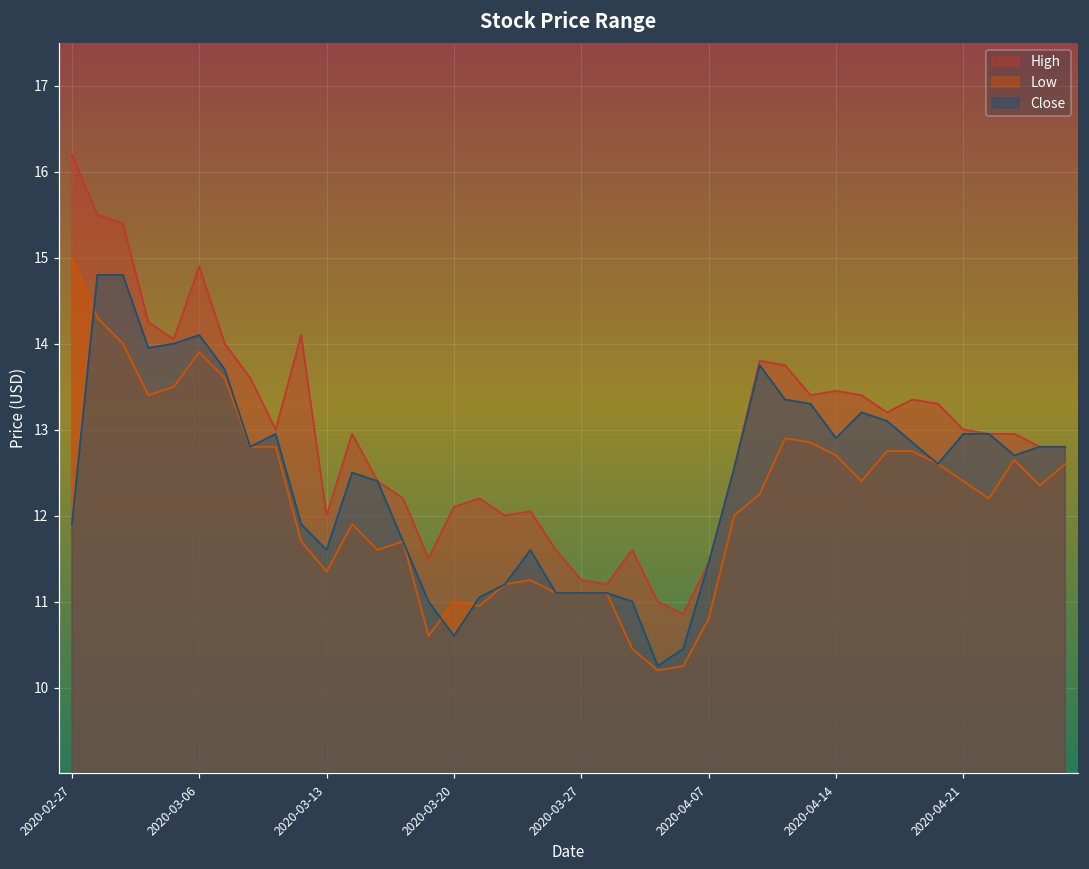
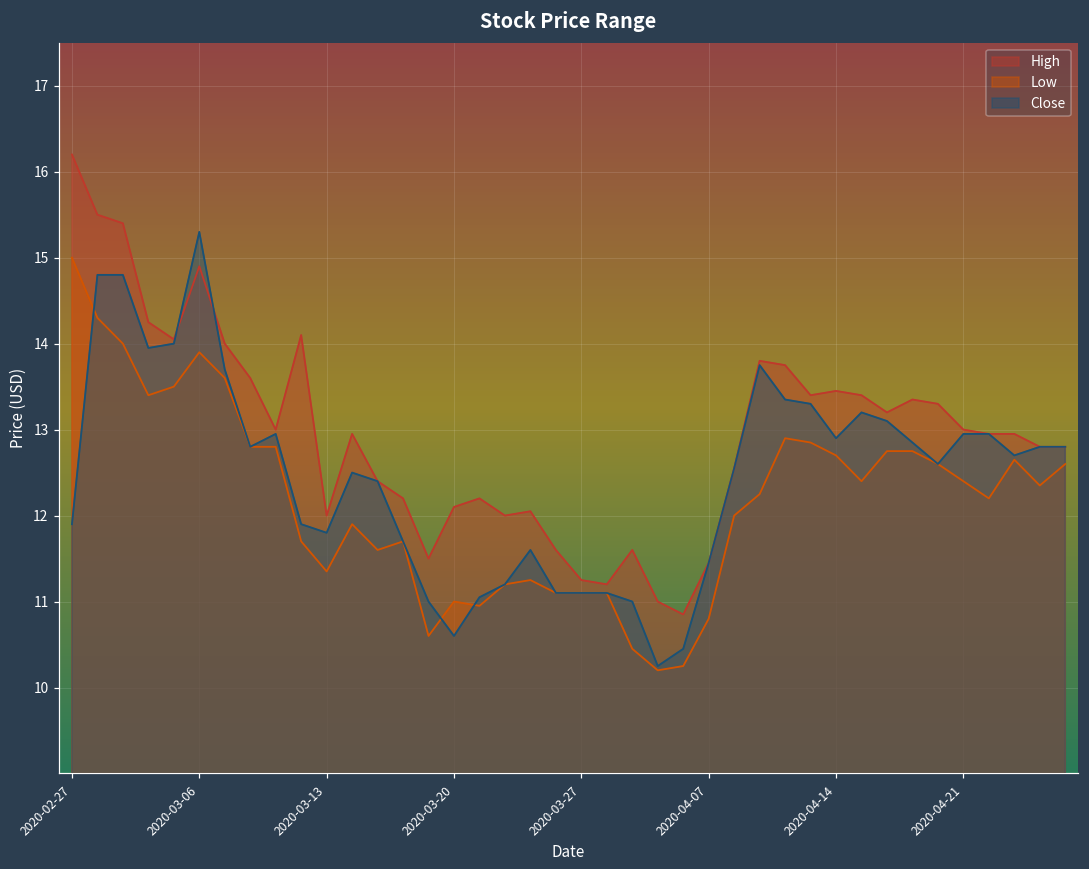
Close, 2020-03-06: 14.1 -> 15.3
Close, 2020-03-13: 11.6 -> 11.8
